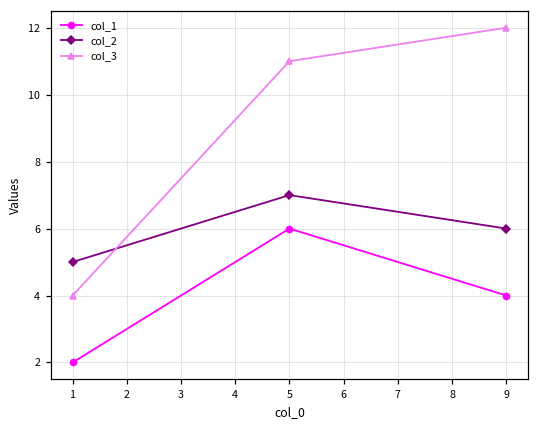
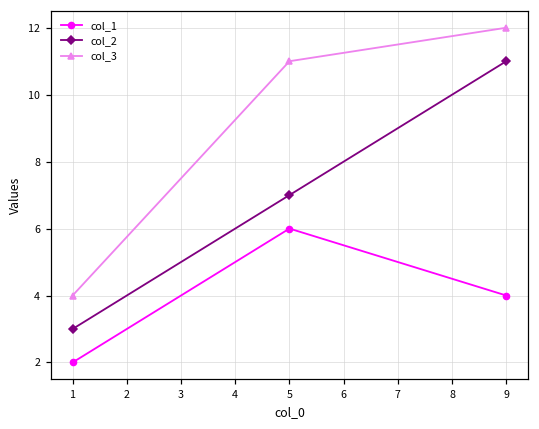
col_2, 1: 5 -> 3
col_2, 9: 6 -> 11
